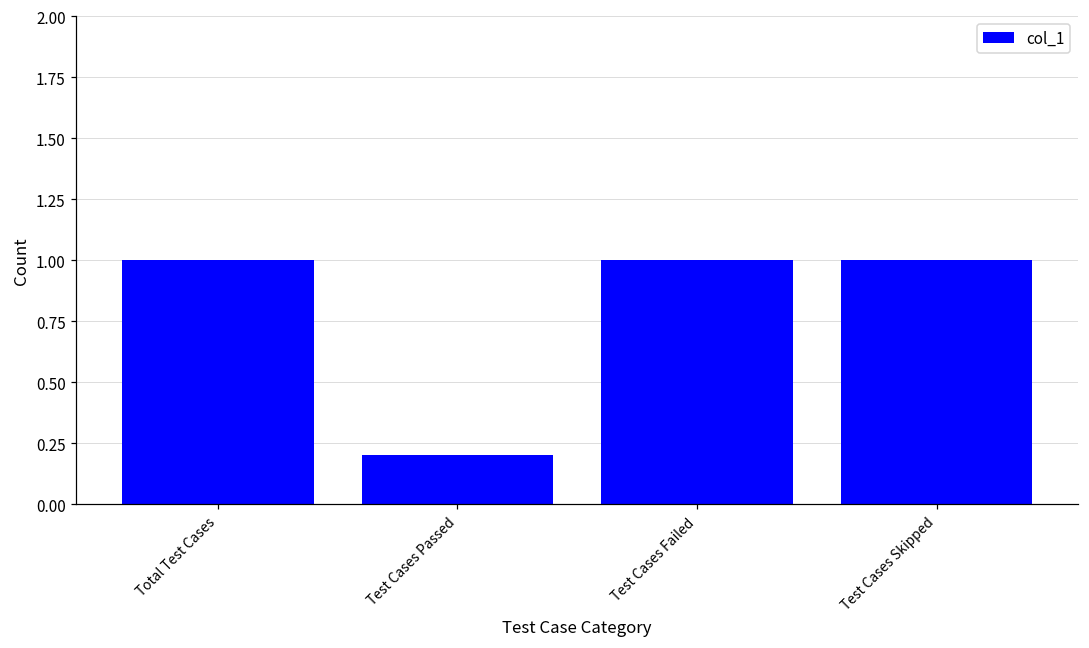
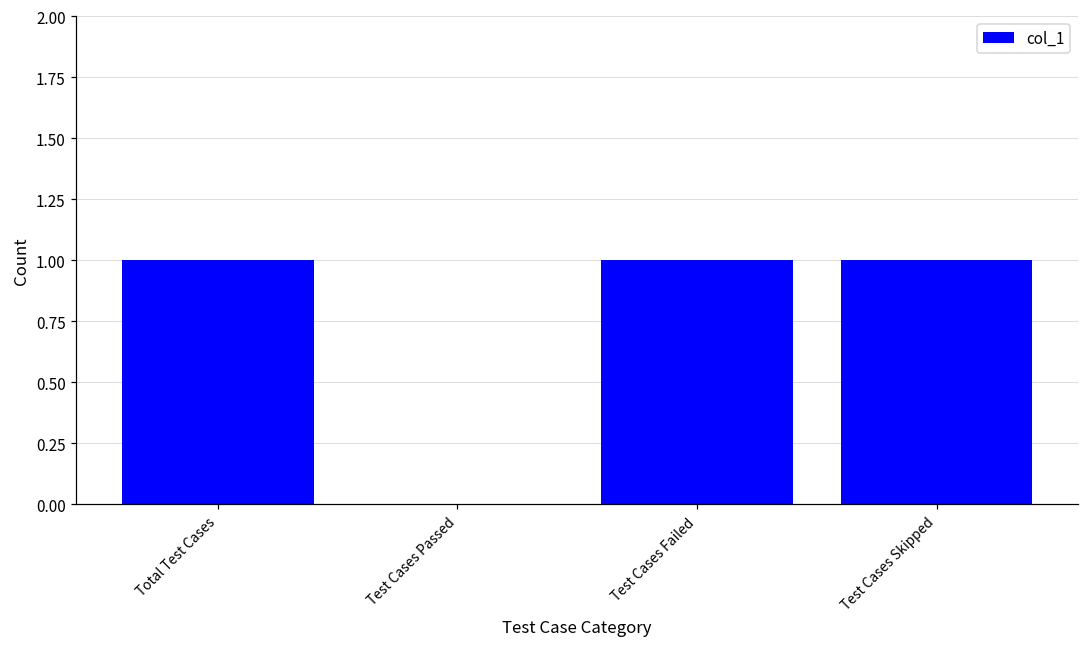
Test Cases Passed: 0.2 -> 0.0
